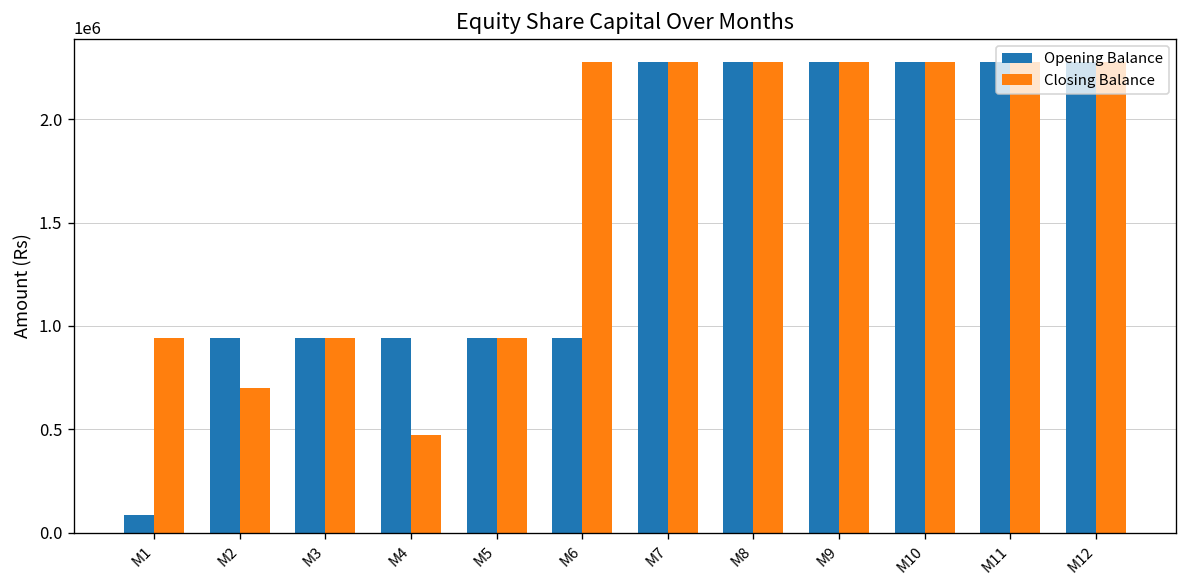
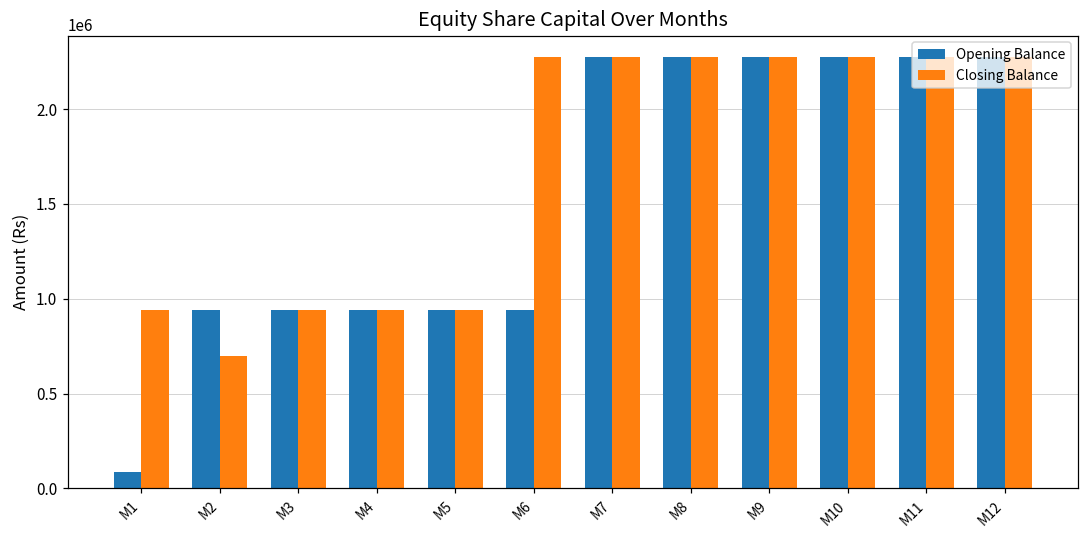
Closing Balance, M4: 470000 -> 940000
